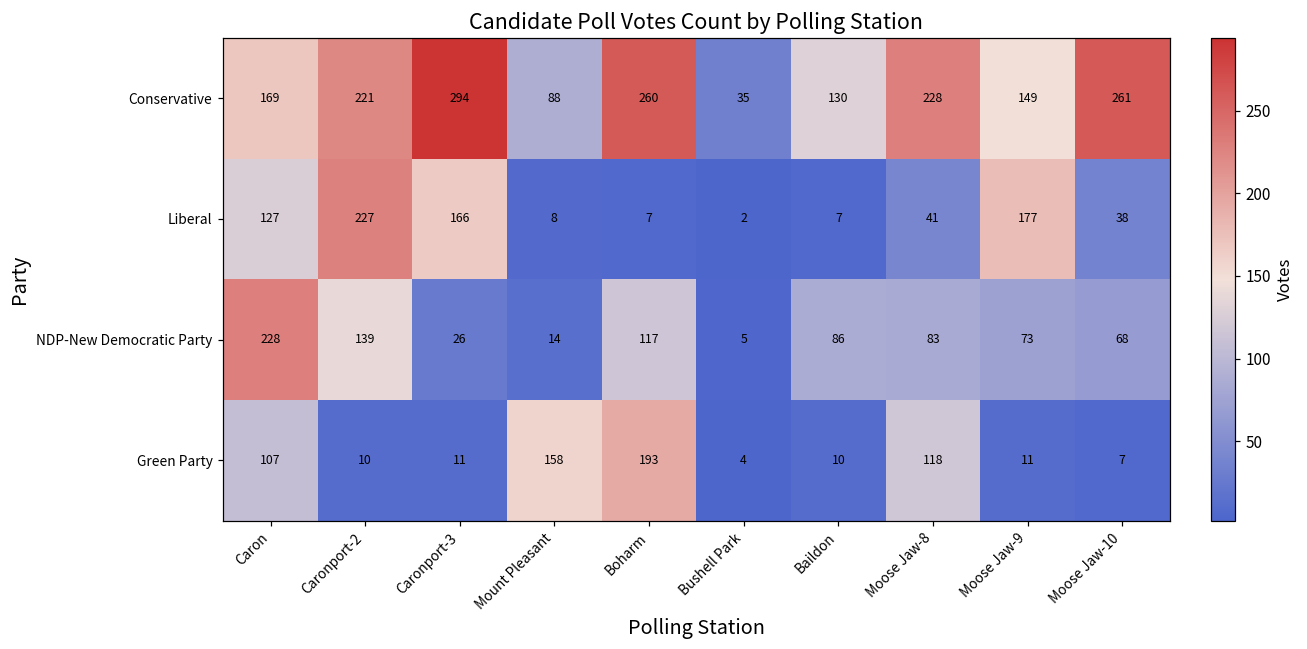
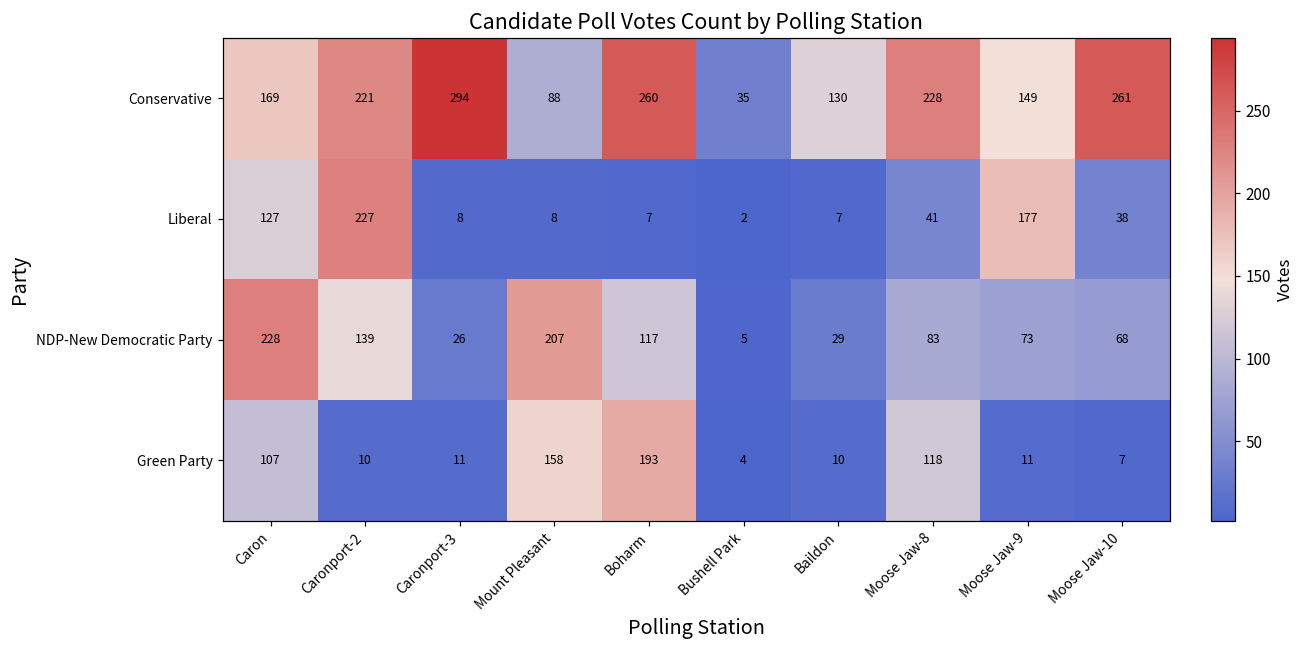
Liberal, Caronport-3: 166 -> 8
NDP-New Democratic Party, Mount Pleasant: 14 -> 207
NDP-New Democratic Party, Baildon: 86 -> 29
